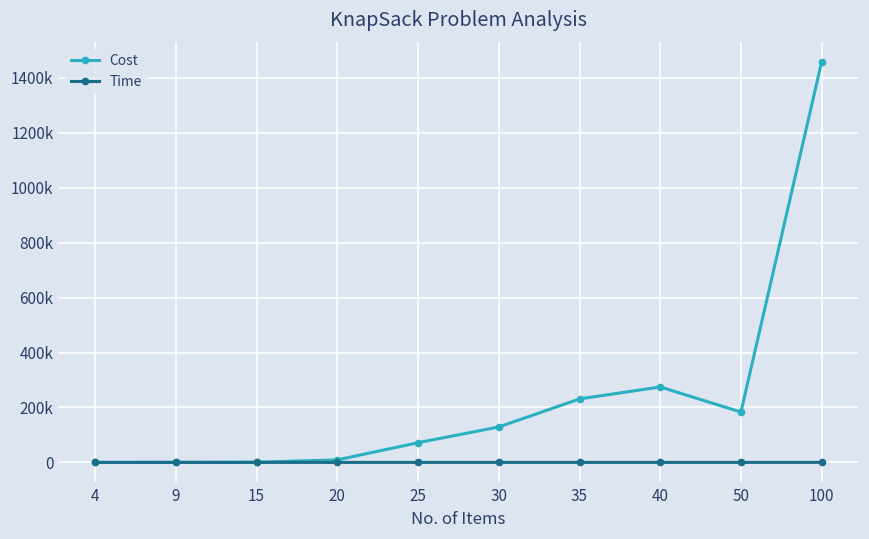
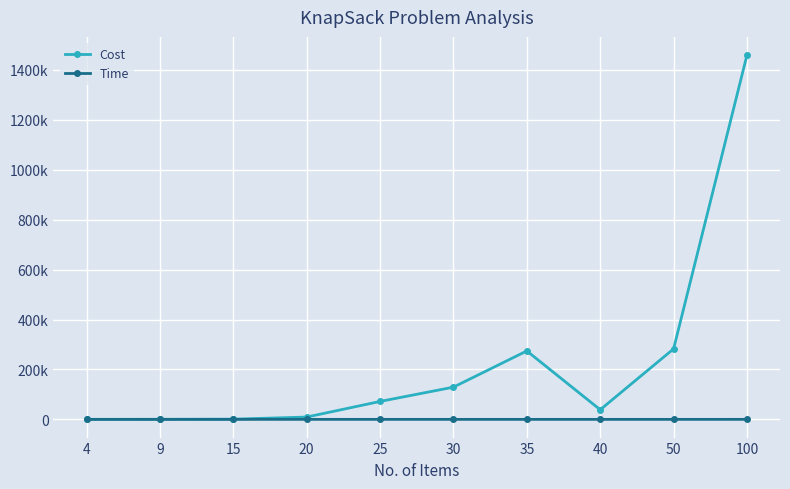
Cost, 35: 230000 -> 270000
Cost, 40: 270000 -> 40000
Cost, 50: 180000 -> 280000
